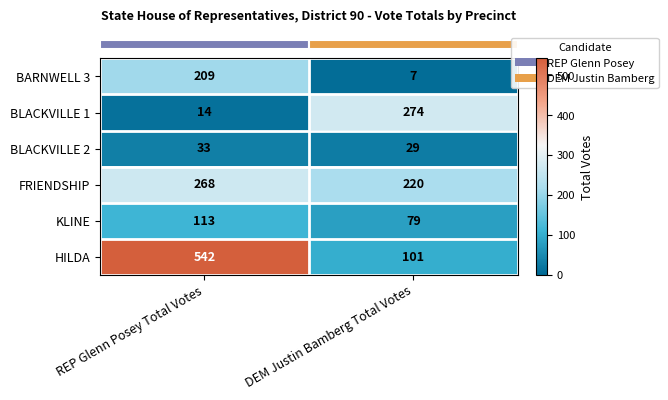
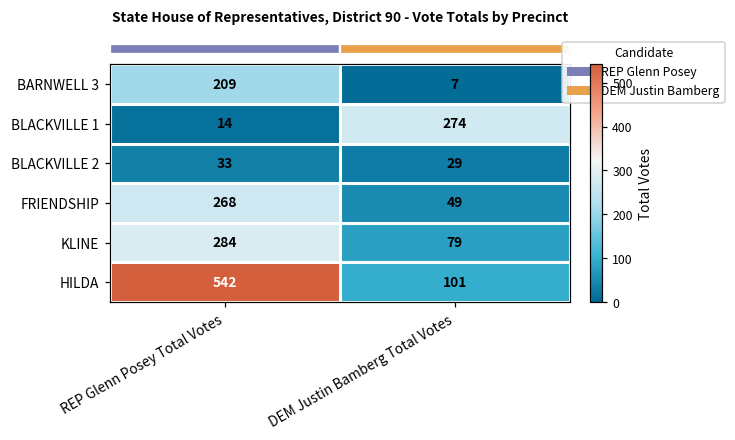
FRIENDSHIP, DEM Justin Bamberg Total Votes: 220 -> 49
KLINE, REP Glenn Posey Total Votes: 113 -> 284
